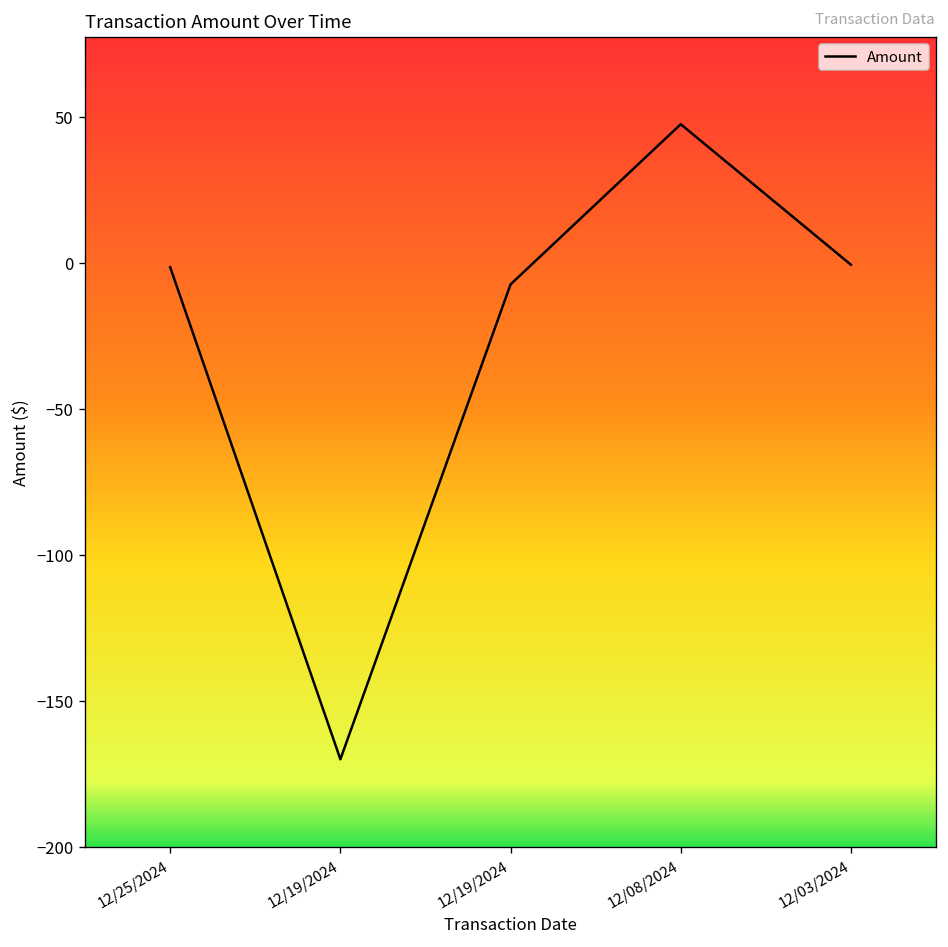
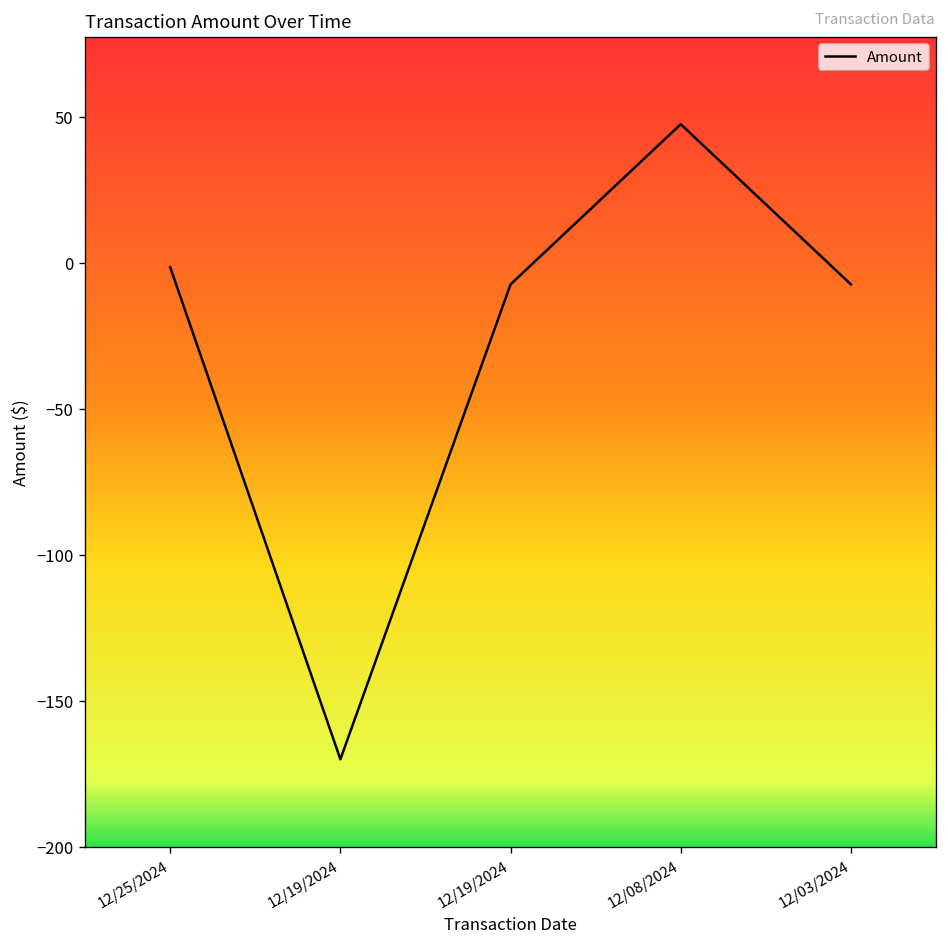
12/03/2024: -1 -> -7
